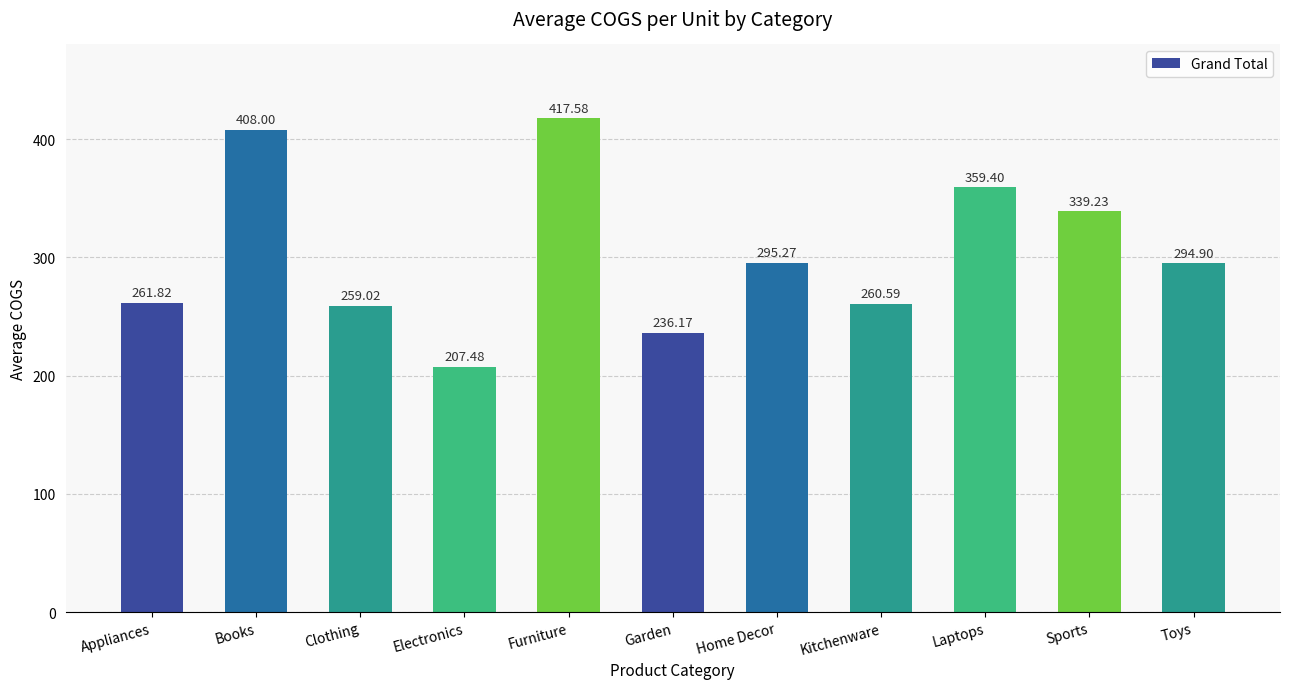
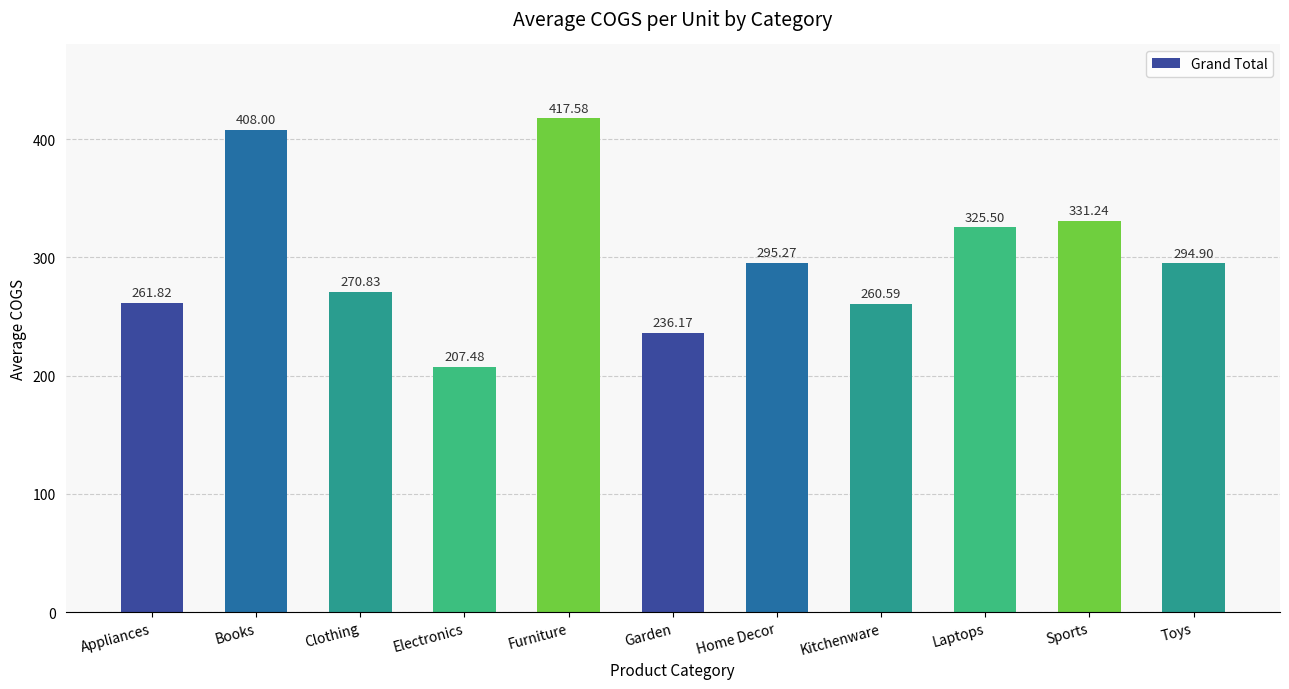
Clothing: 259.02 -> 270.83
Laptops: 359.40 -> 325.50
Sports: 339.23 -> 331.24
